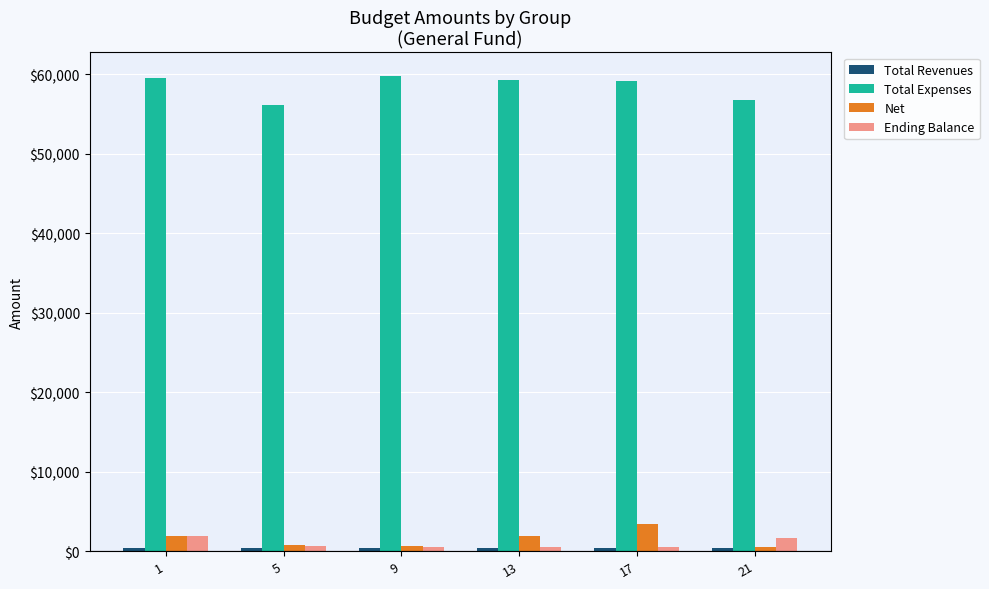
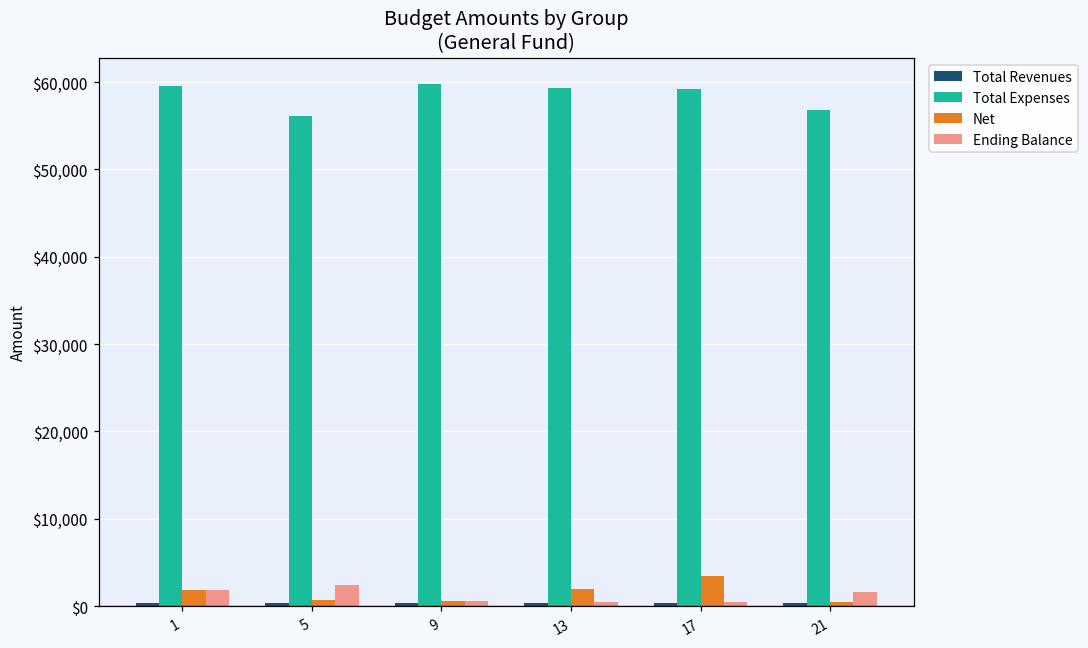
Ending Balance, 5: $1,000 -> $2,000
